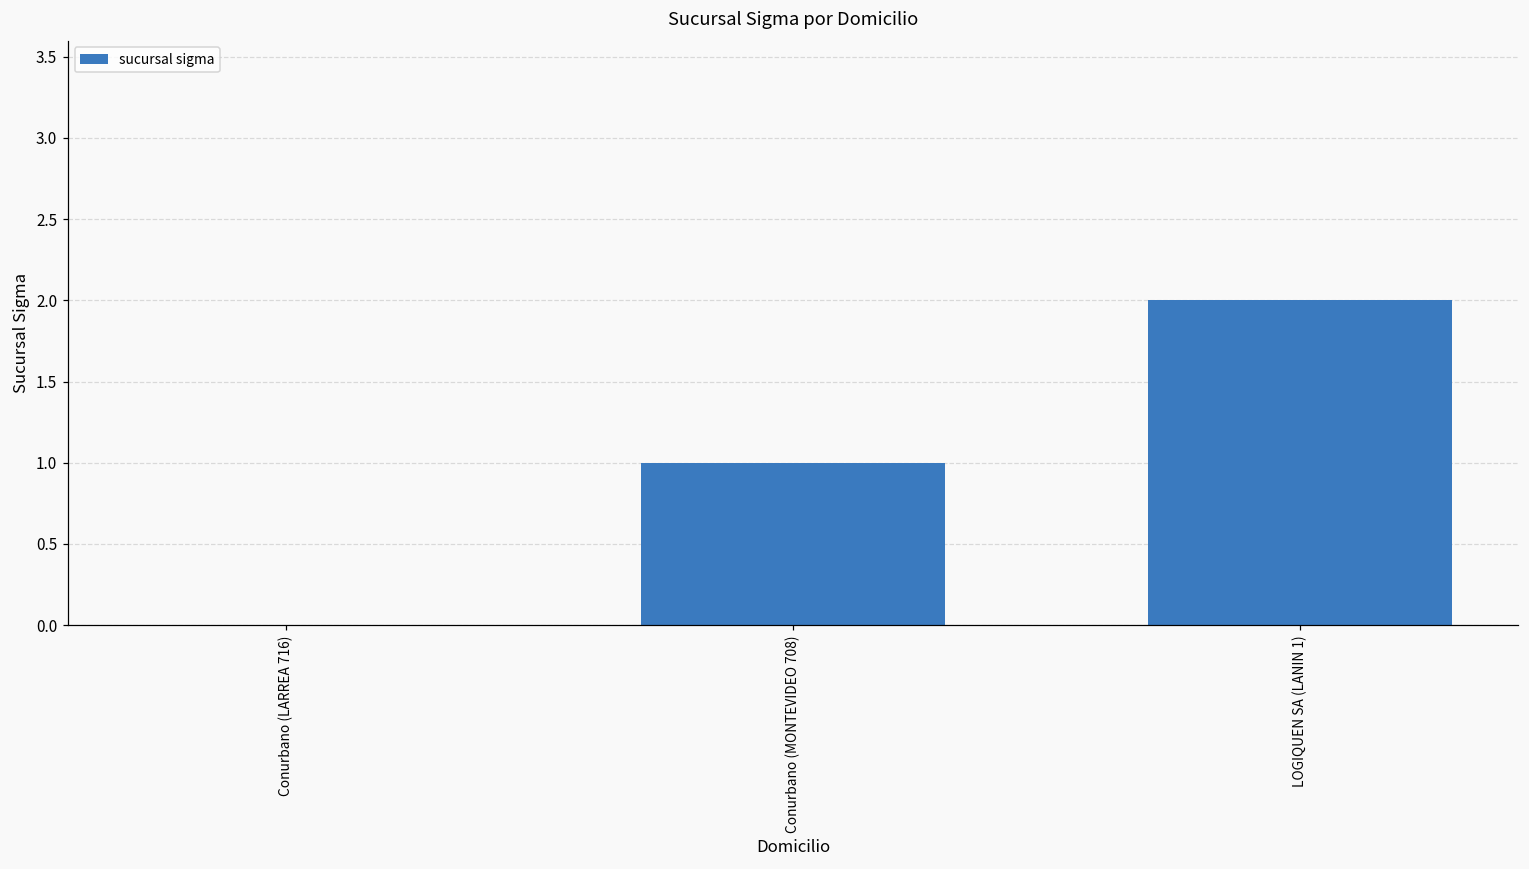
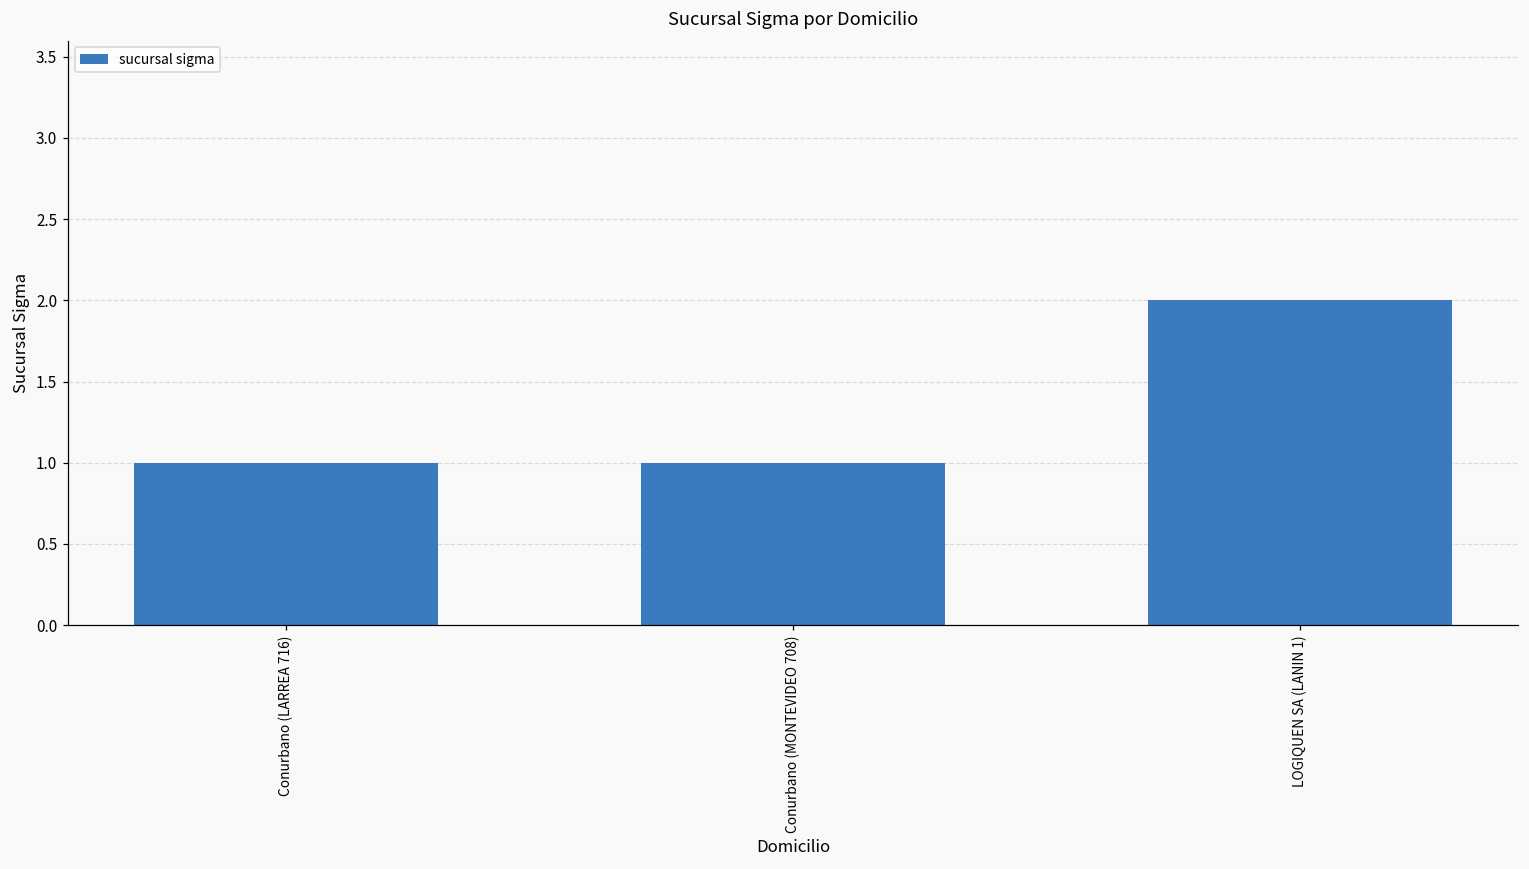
Conurbano (LARREA 716): 0 -> 1
